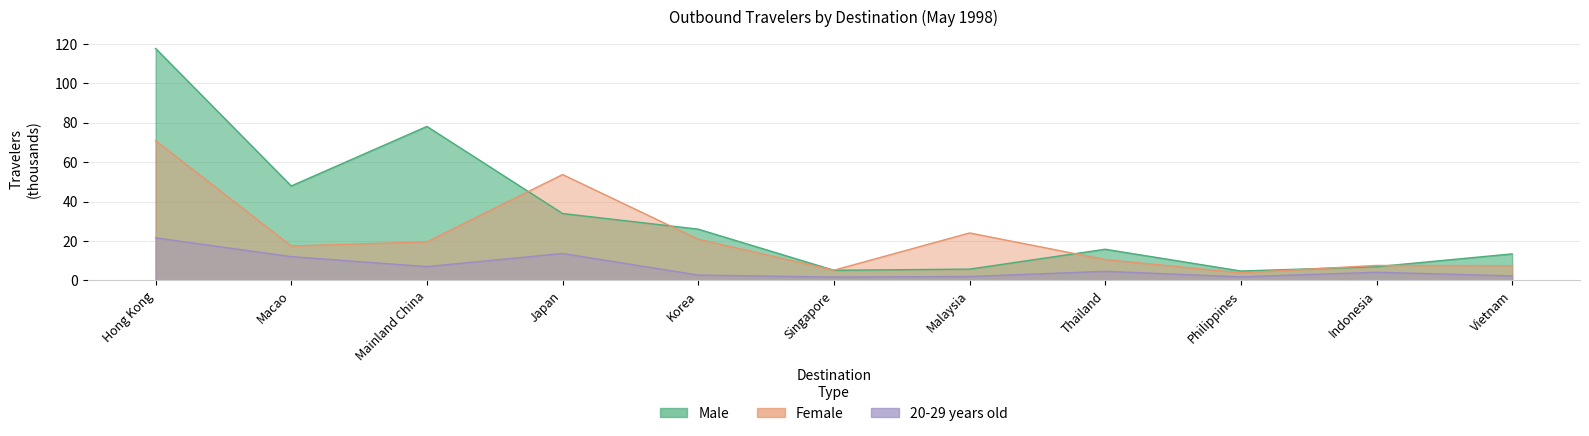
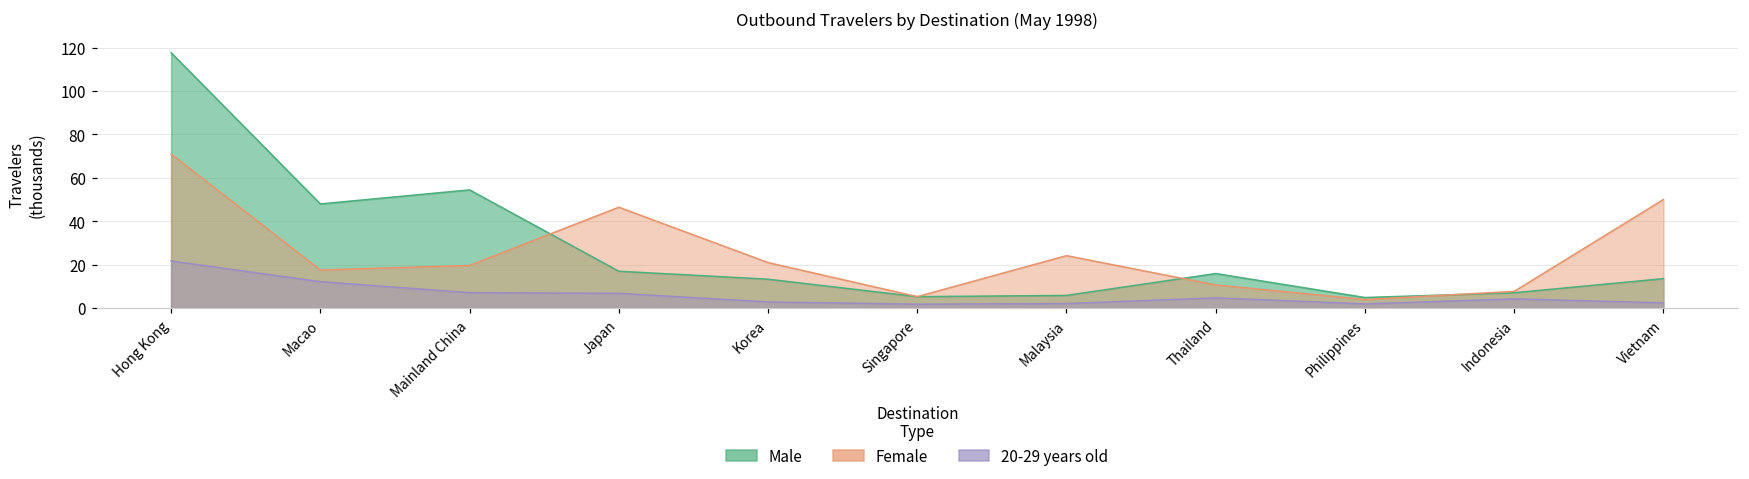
Male, Mainland China: 78 -> 54
Male, Japan: 34 -> 17
Female, Japan: 54 -> 46
20-29 years old, Japan: 14 -> 7
Male, Korea: 26 -> 13
Female, Vietnam: 7 -> 50
